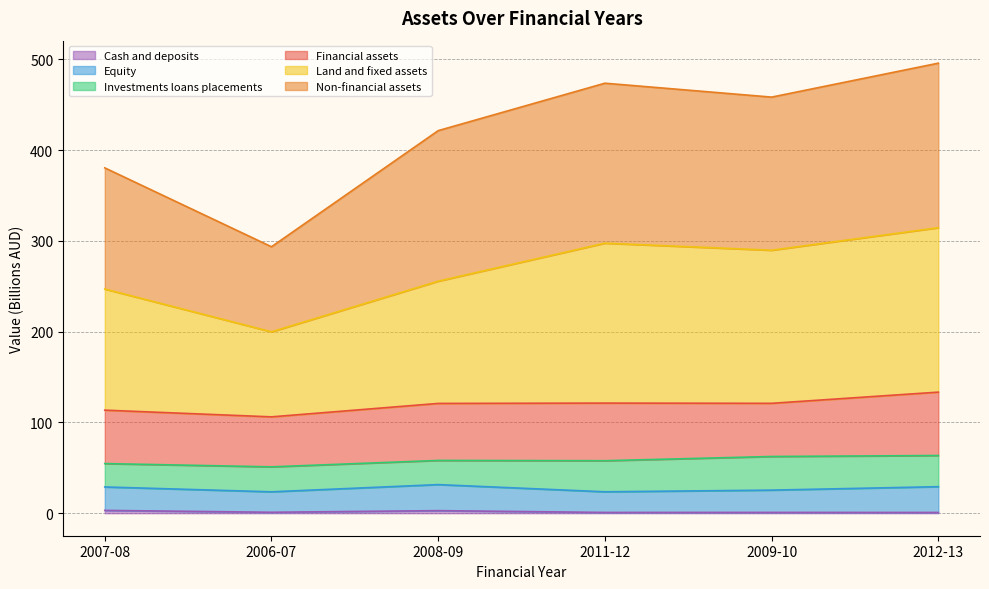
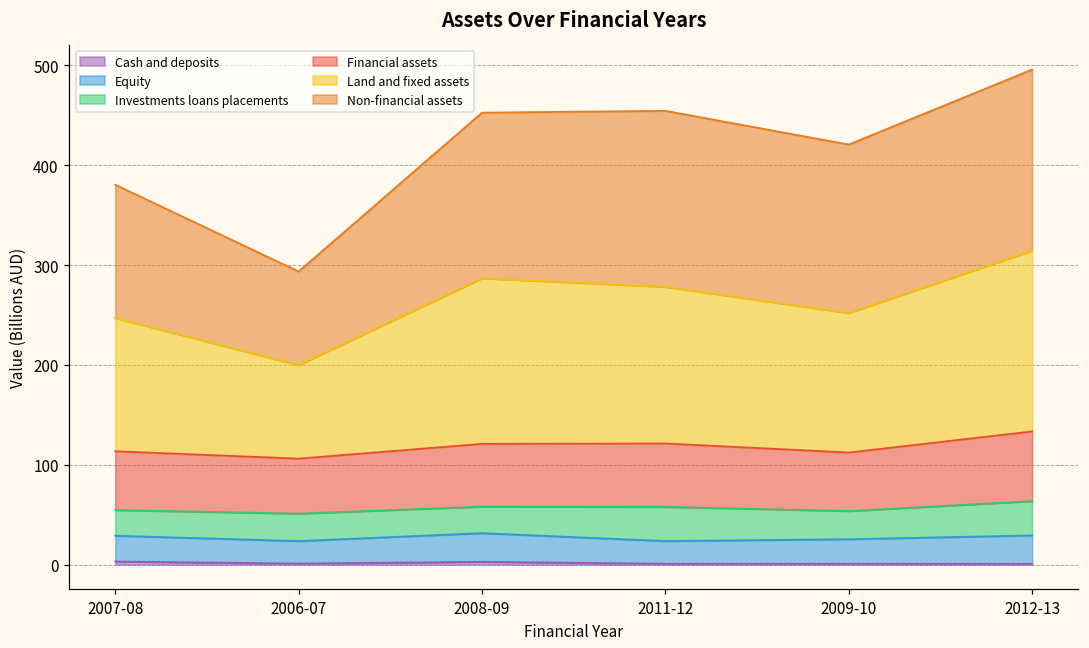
Land and fixed assets, 2008-09: 130 -> 170
Land and fixed assets, 2011-12: 180 -> 160
Investments loans placements, 2009-10: 40 -> 30
Land and fixed assets, 2009-10: 170 -> 140
